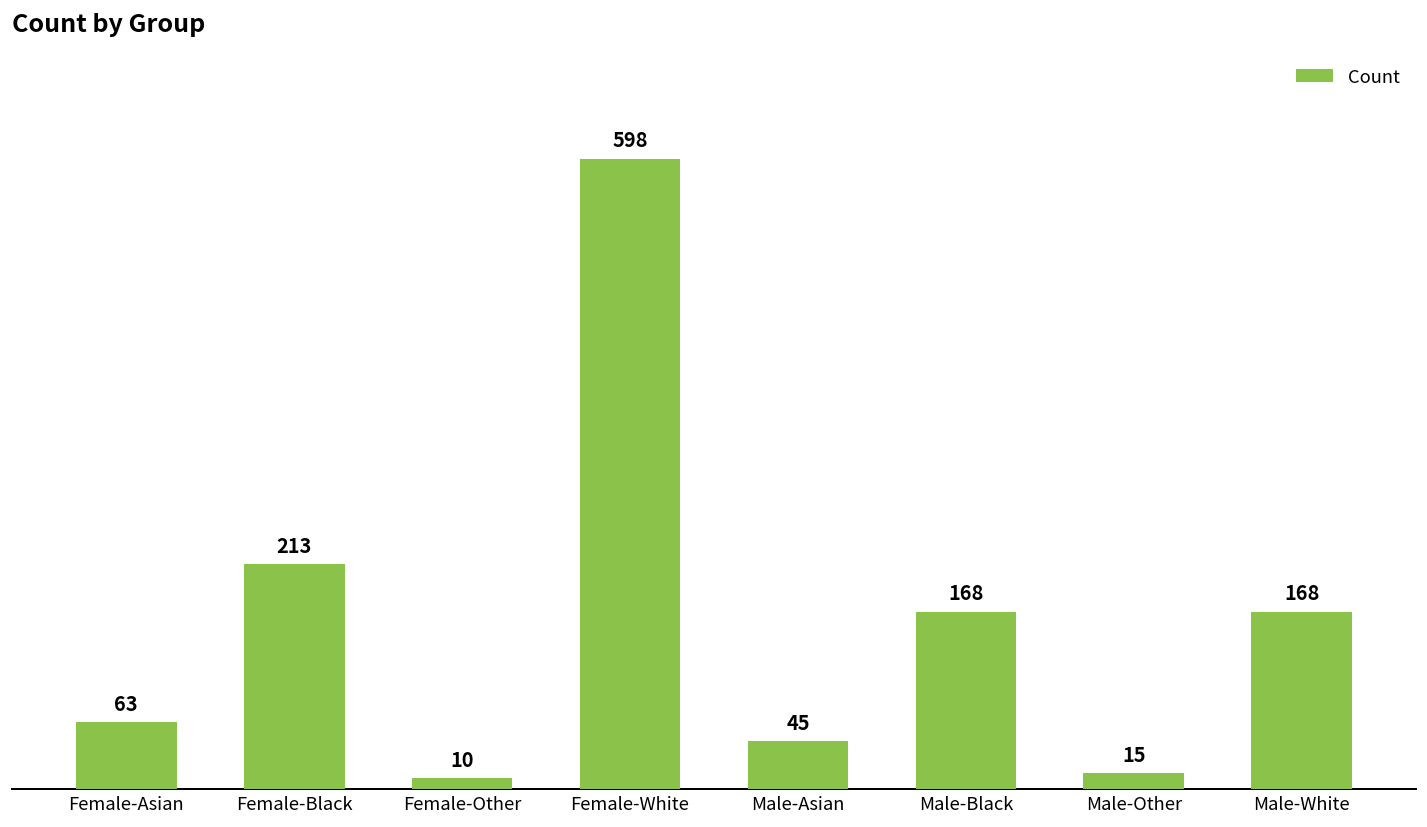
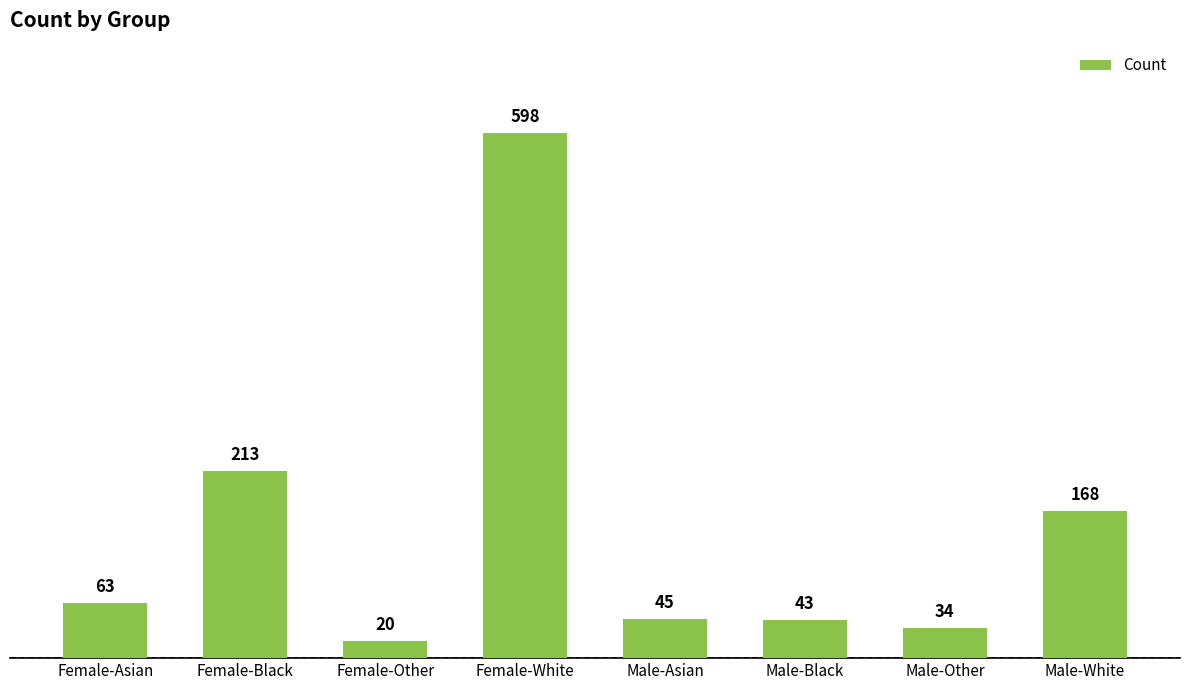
Female-Other: 10 -> 20
Male-Black: 168 -> 43
Male-Other: 15 -> 34
